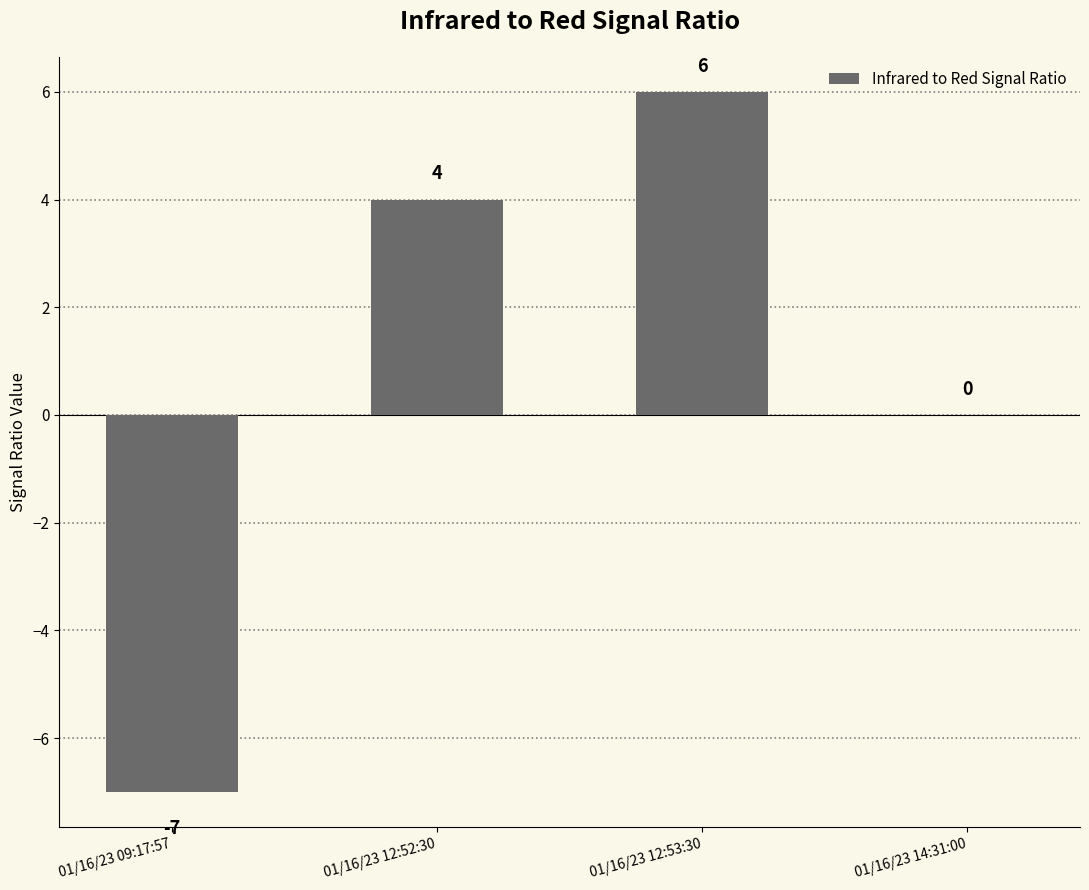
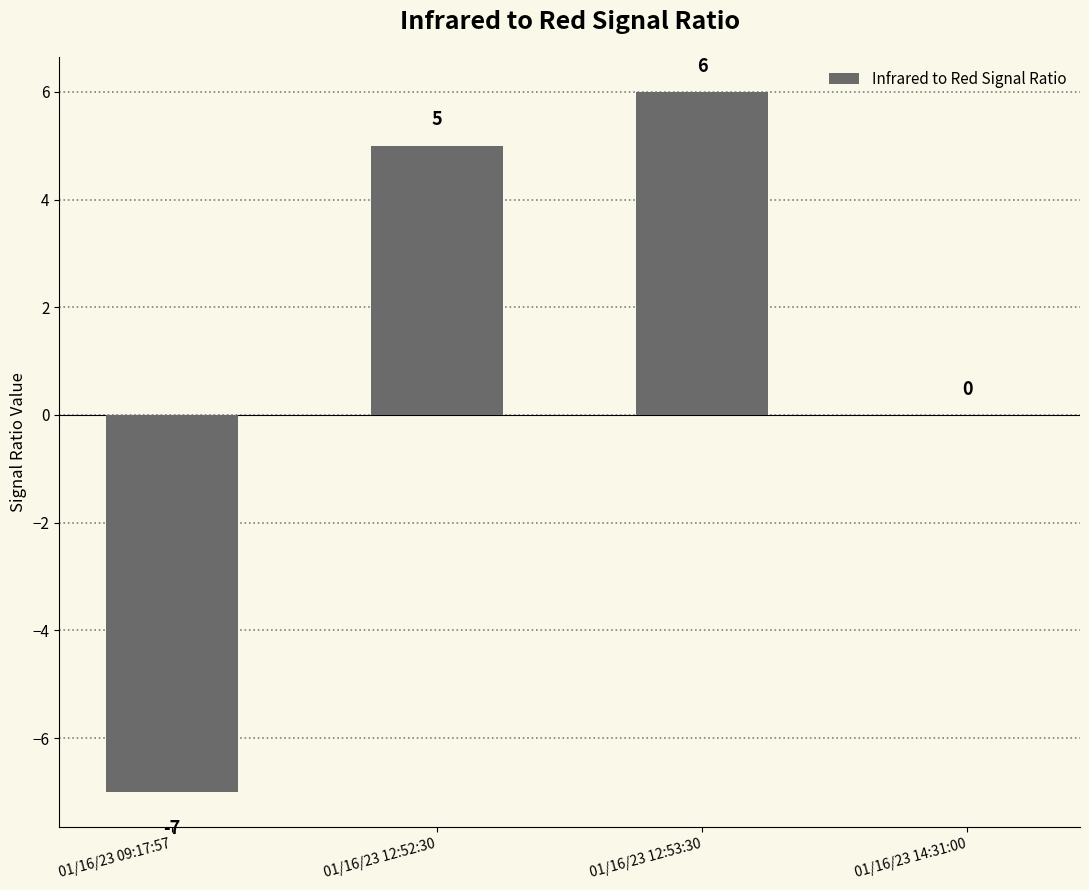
01/16/23 12:52:30: 4 -> 5
